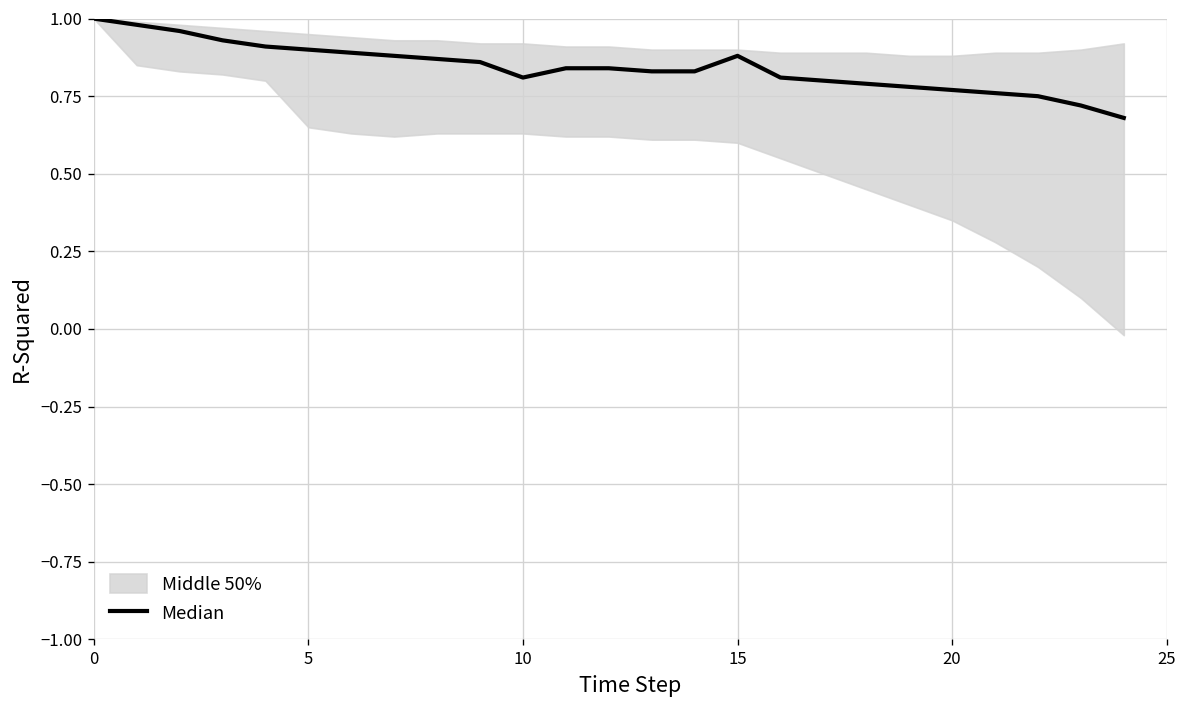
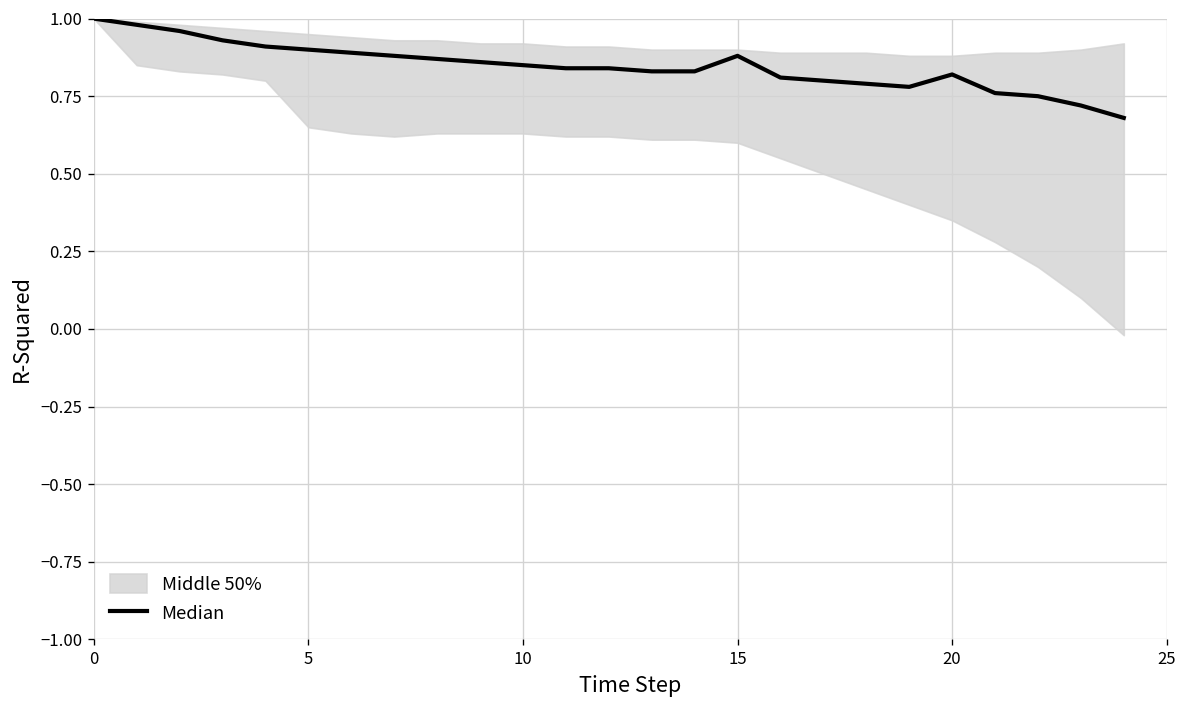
Median, 10: 0.81 -> 0.85
Median, 20: 0.77 -> 0.82
